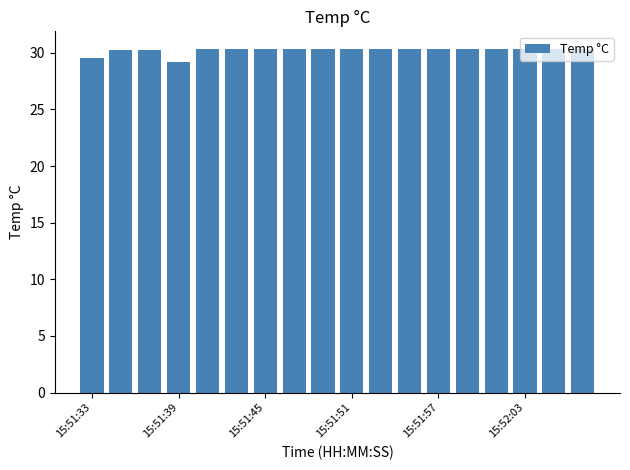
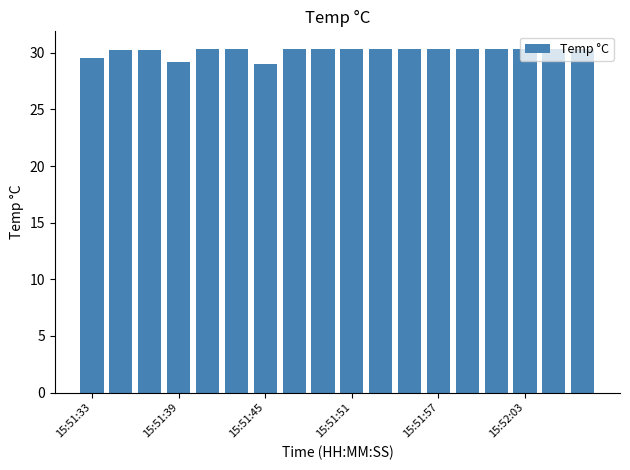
15:51:45: 30.3 -> 29.0
